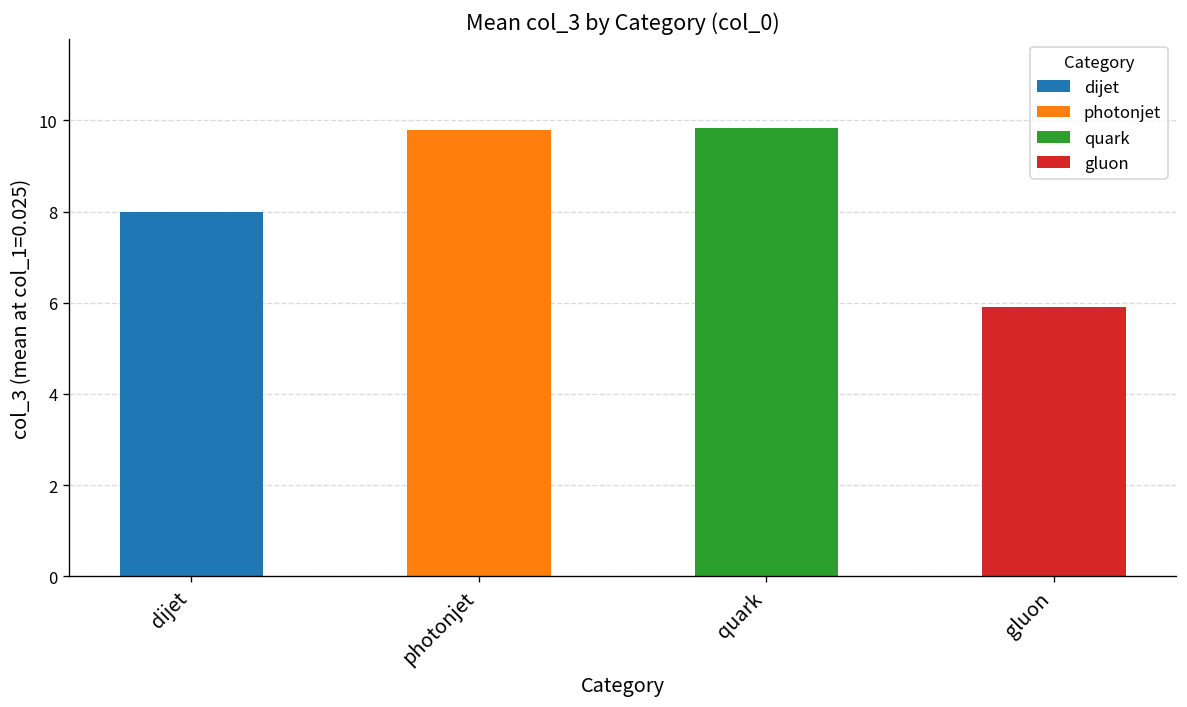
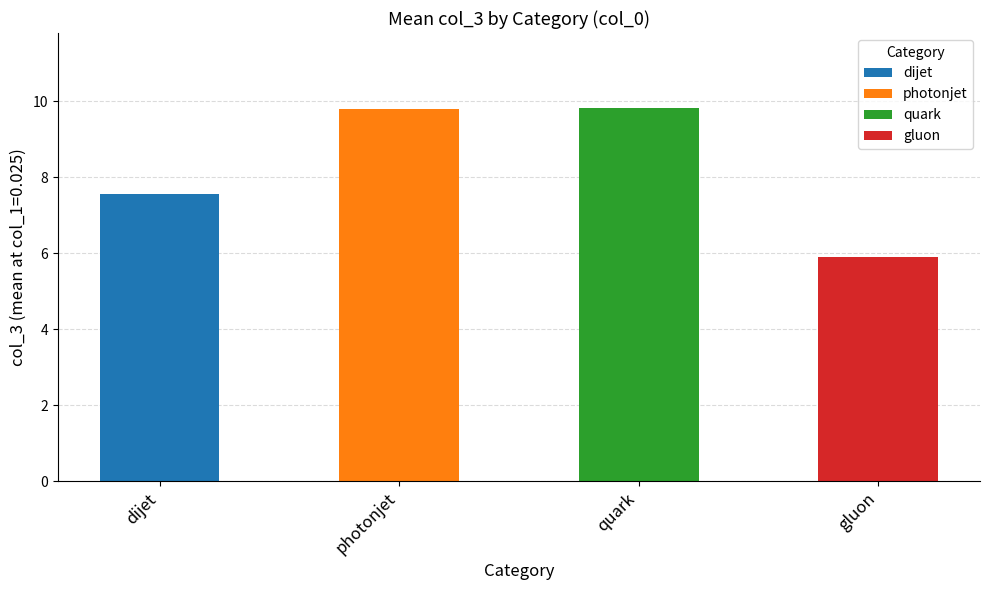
dijet: 8.0 -> 7.6
